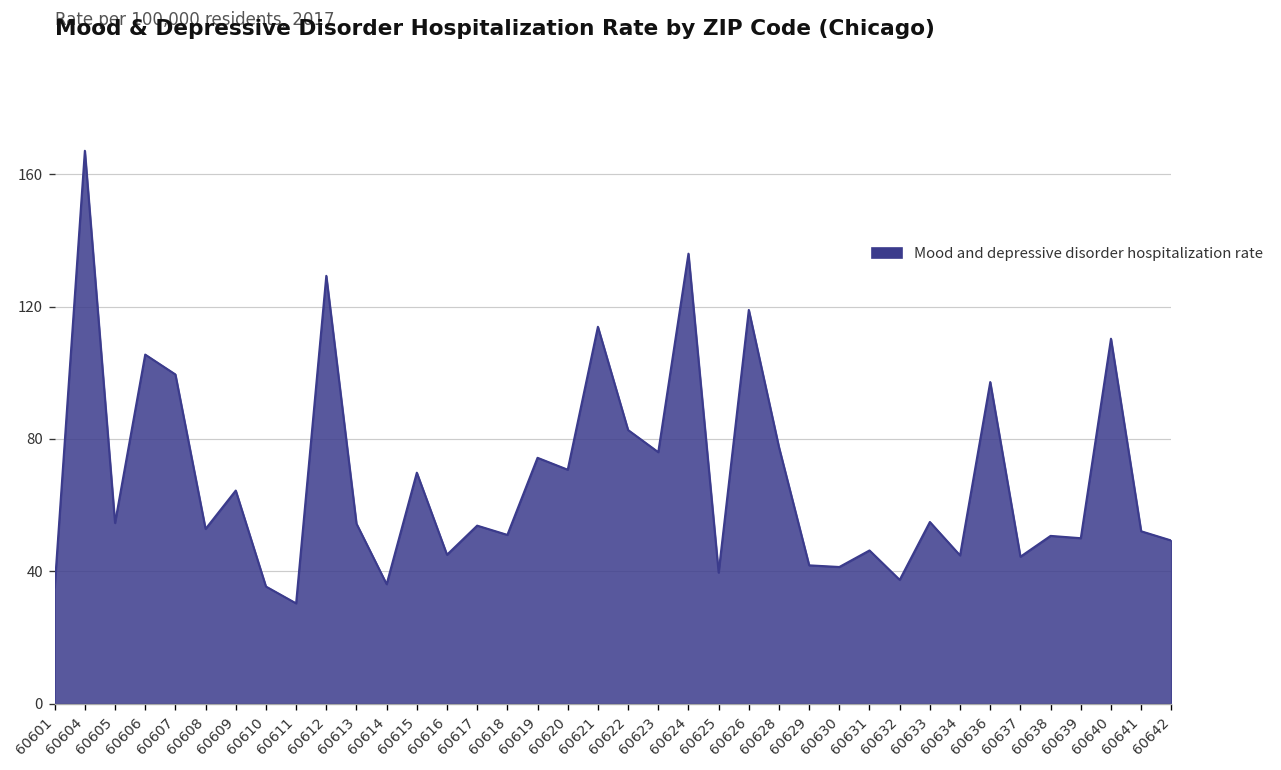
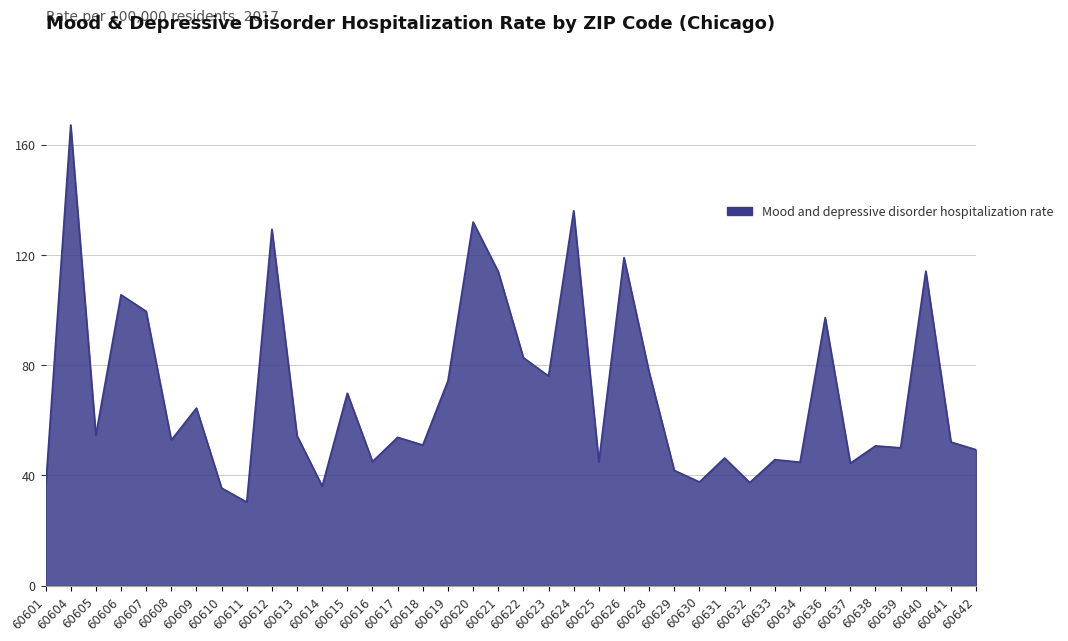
60620: 71 -> 132
60625: 40 -> 45
60630: 41 -> 38
60633: 55 -> 46
60640: 110 -> 114
